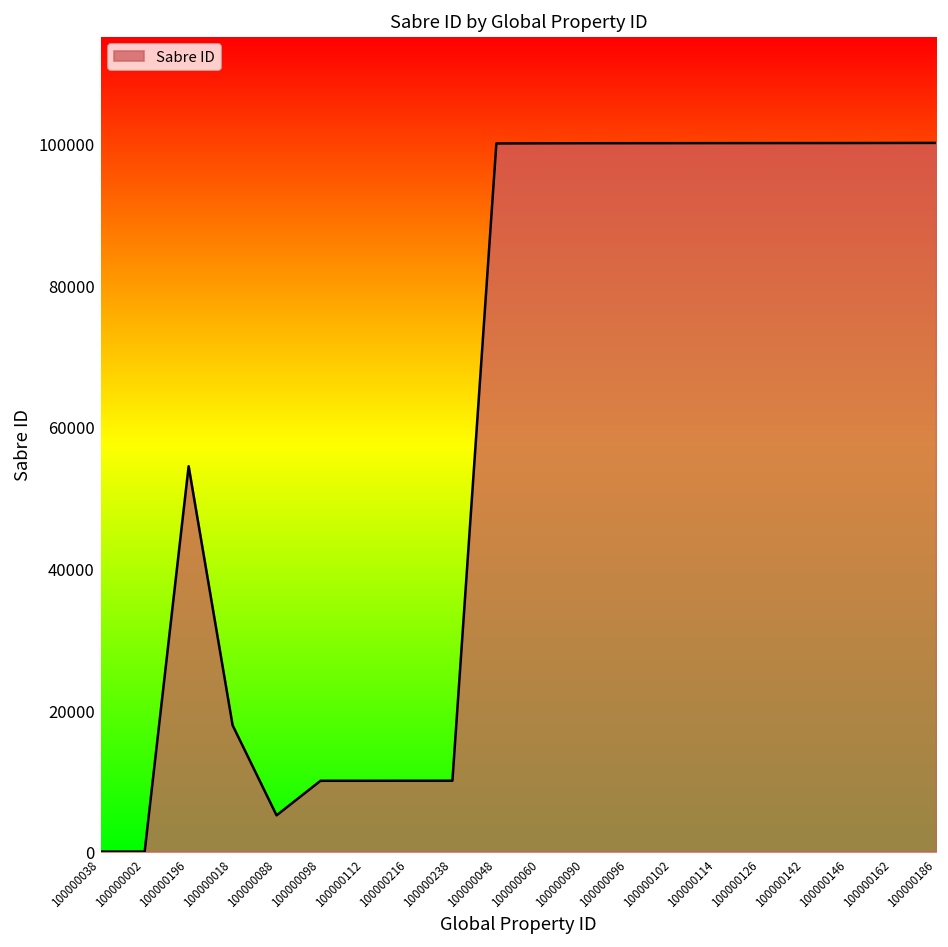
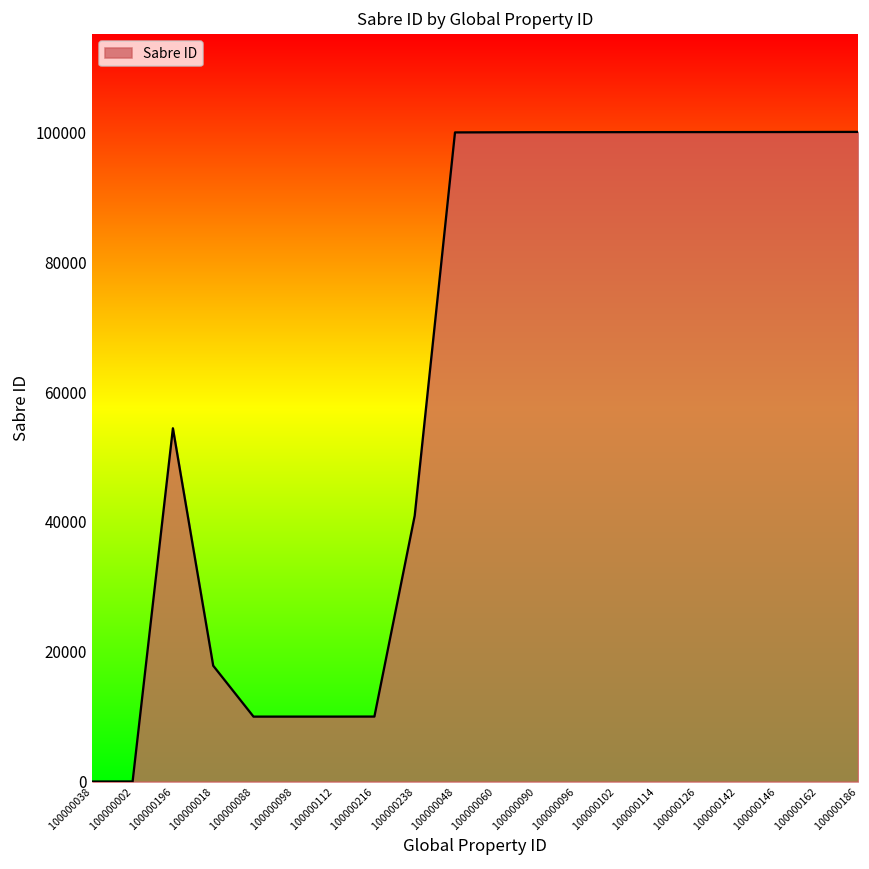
100000088: 5000 -> 10000
100000238: 10000 -> 41000
